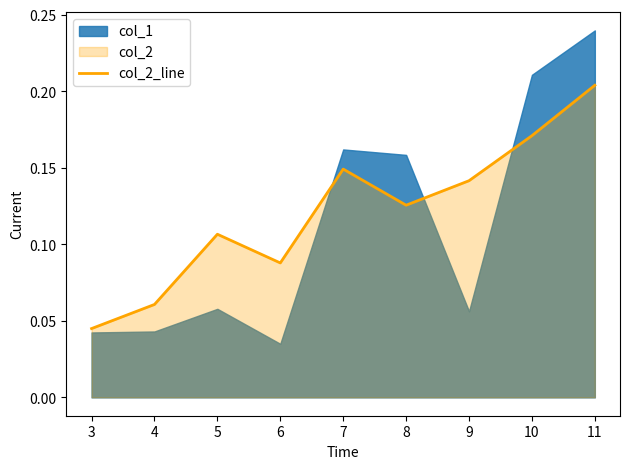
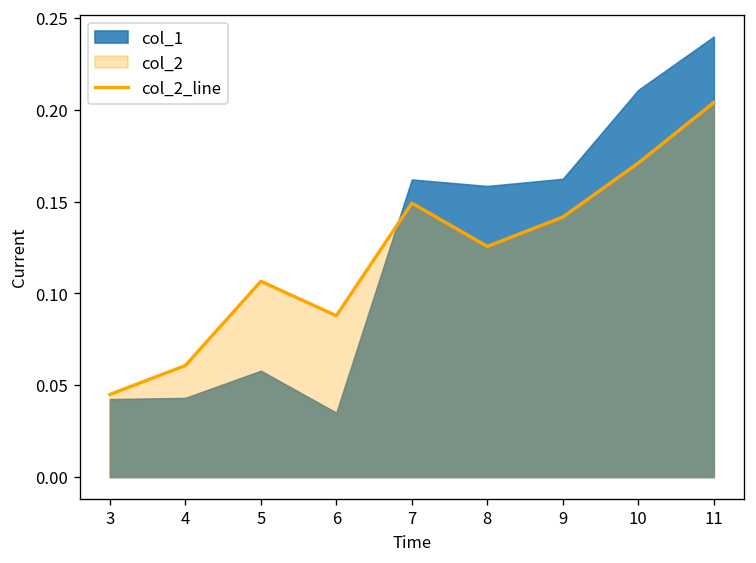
col_1, 9: 0.056 -> 0.162
